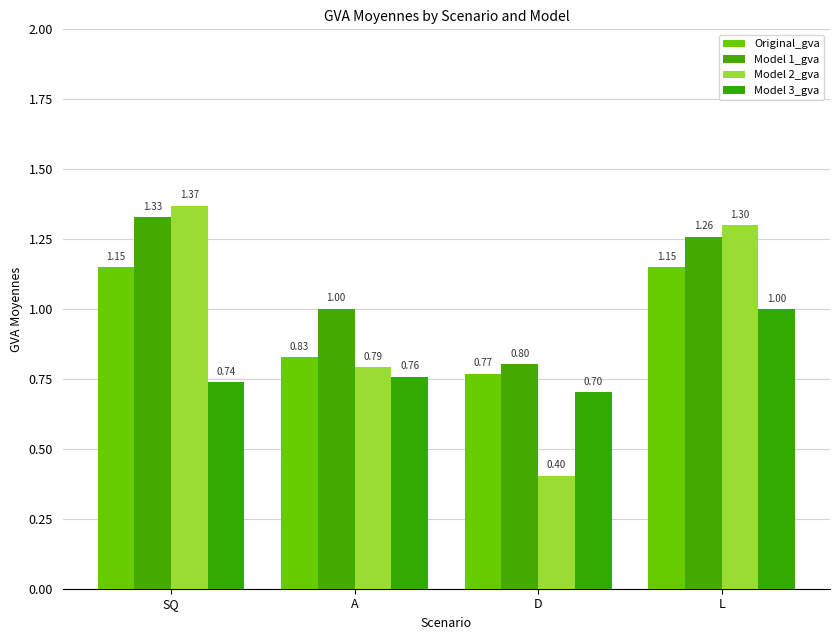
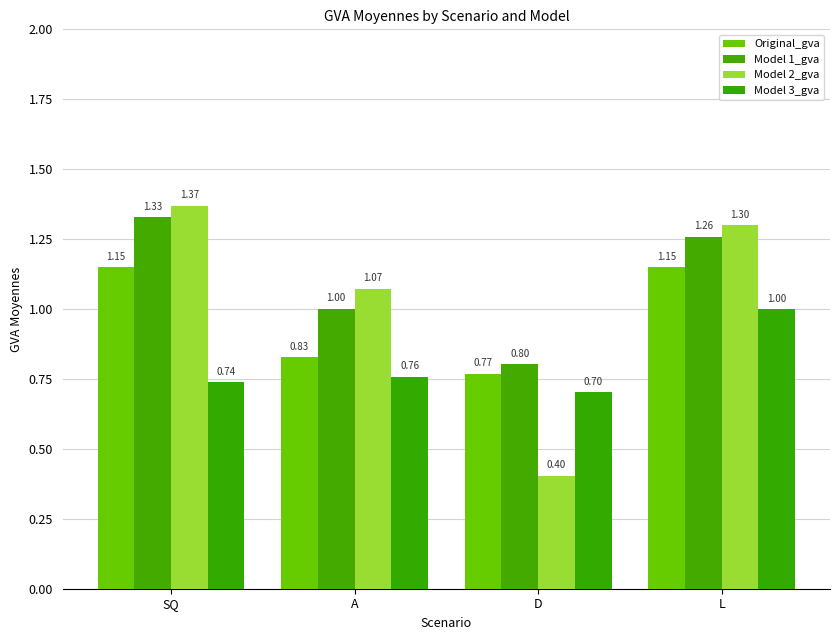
Model 2_gva, A: 0.79 -> 1.07
